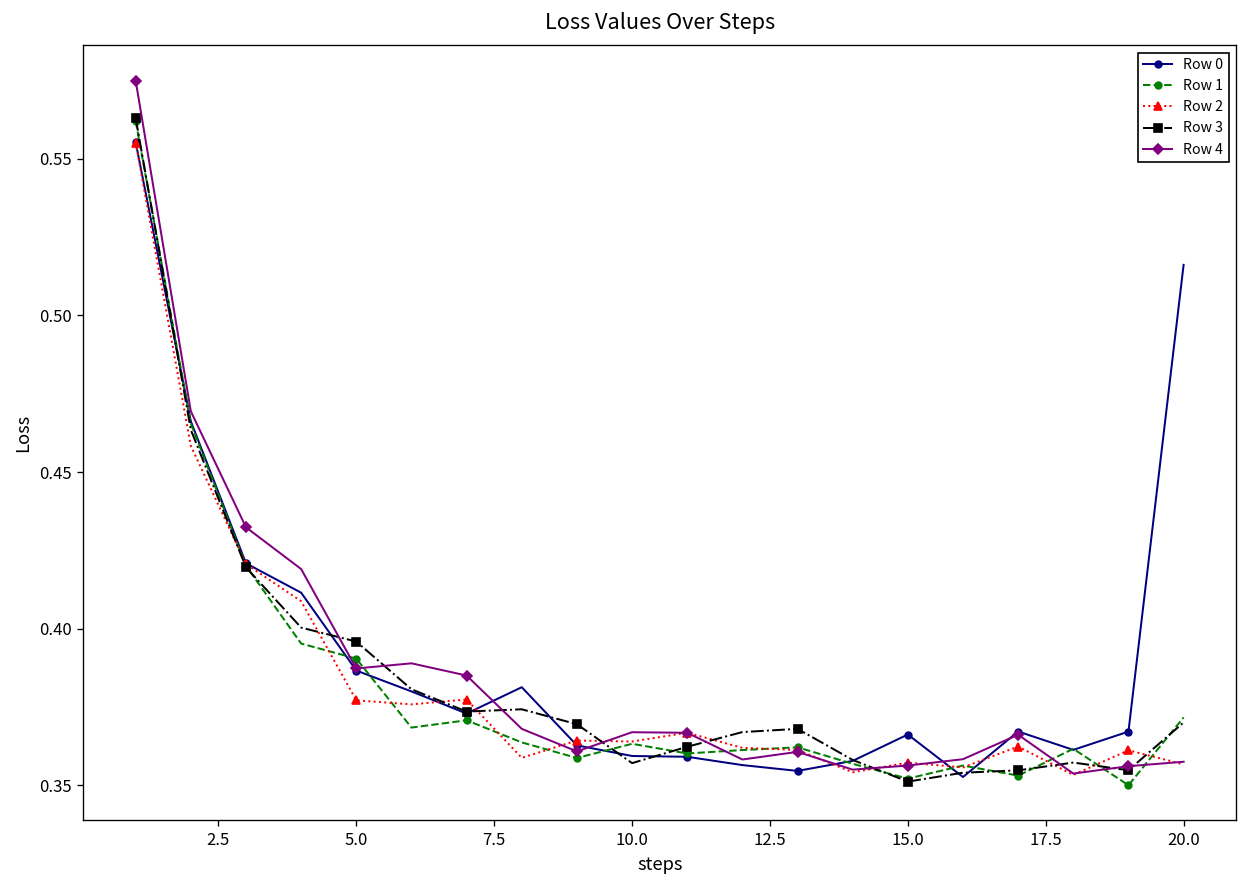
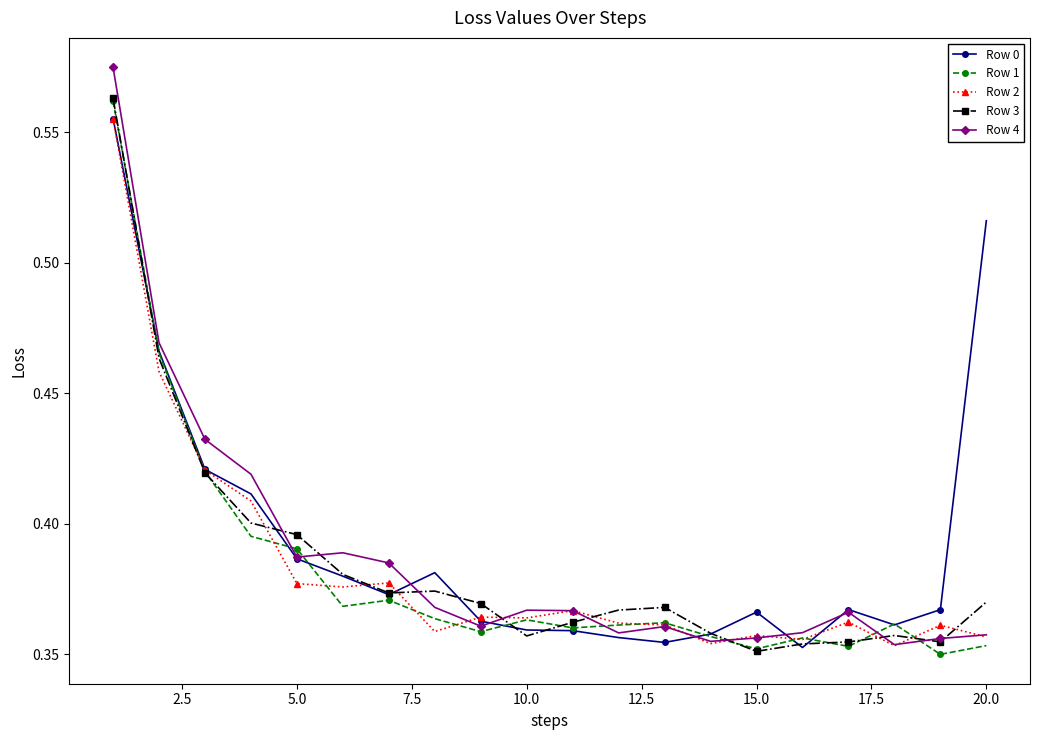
Row 1, 20.0: 0.372 -> 0.353
